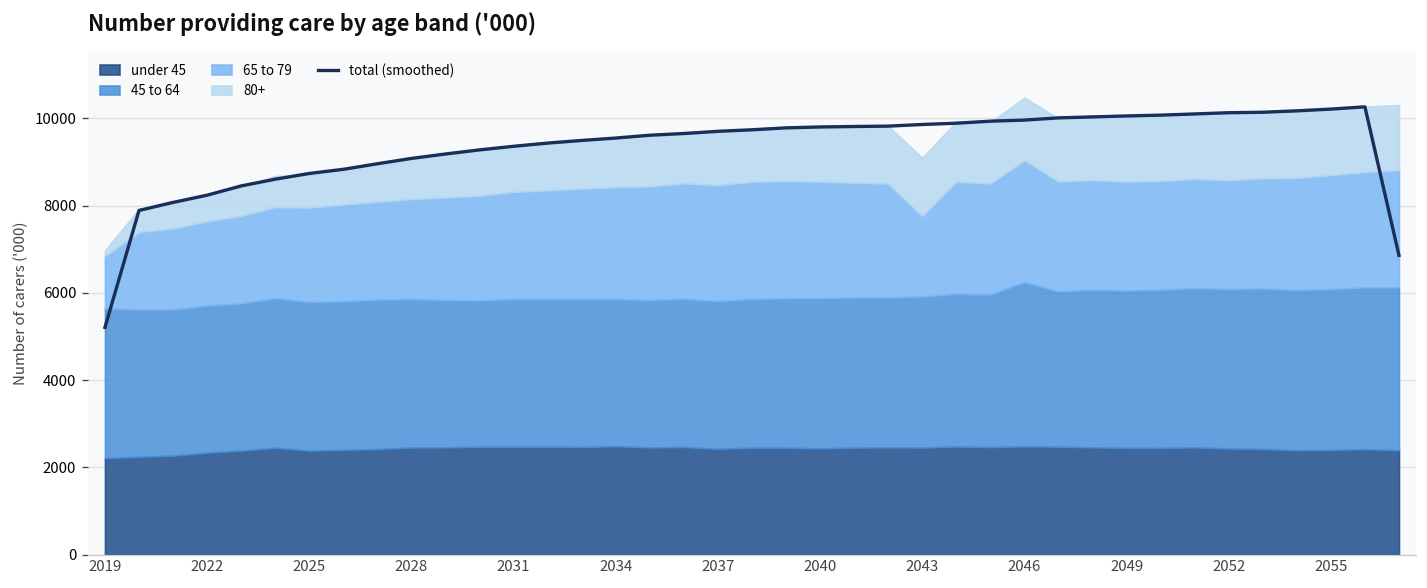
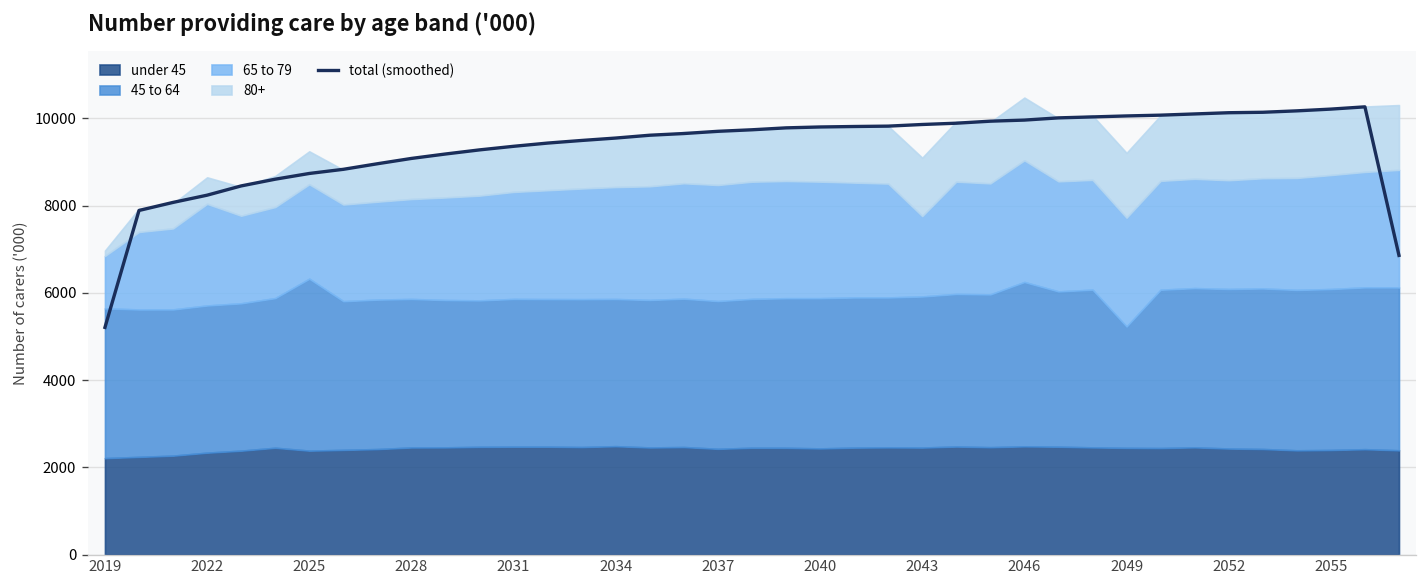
65 to 79, 2022: 1900 -> 2300
45 to 64, 2025: 3400 -> 3900
45 to 64, 2049: 3600 -> 2800
